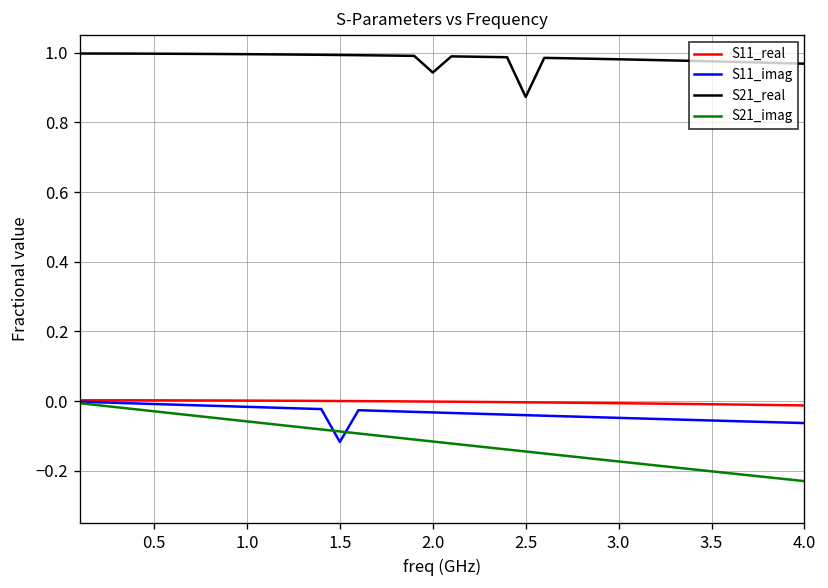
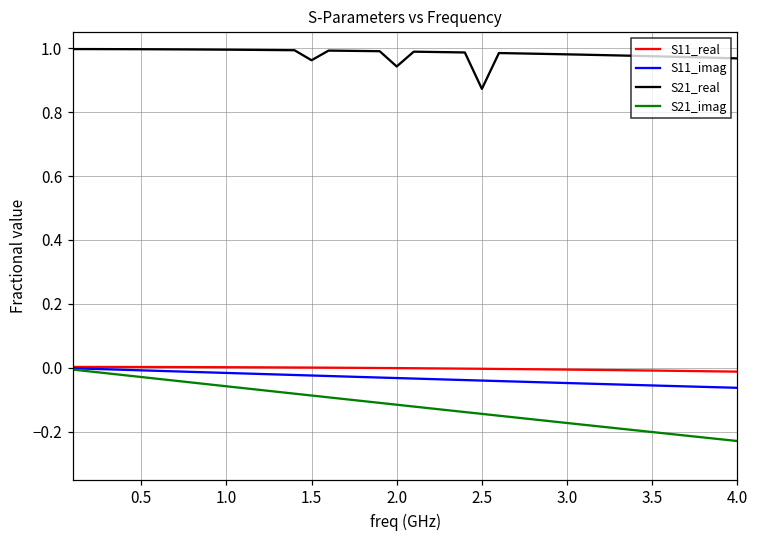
S11_imag, 1.5: -0.12 -> -0.02
S21_real, 1.5: 0.99 -> 0.96
